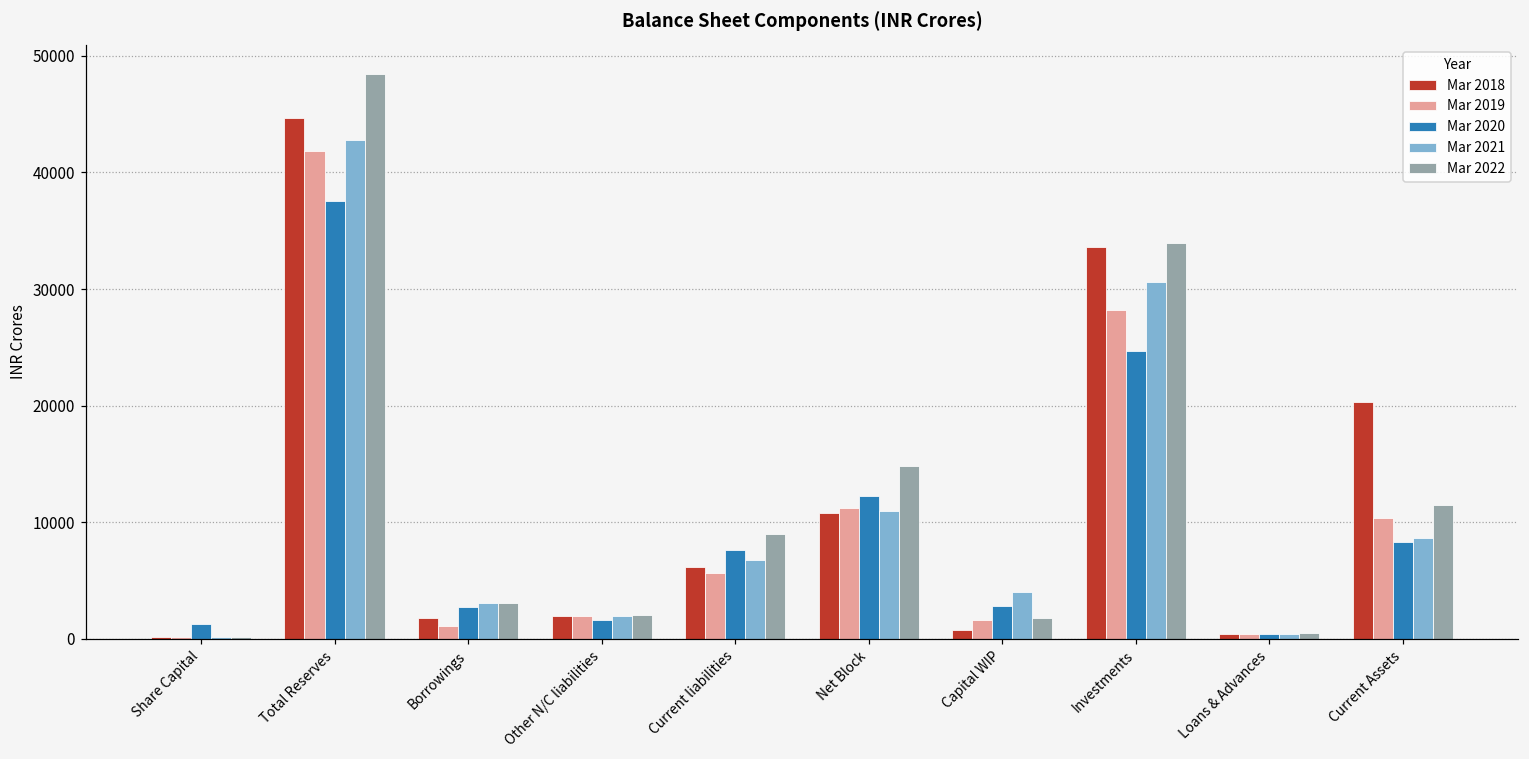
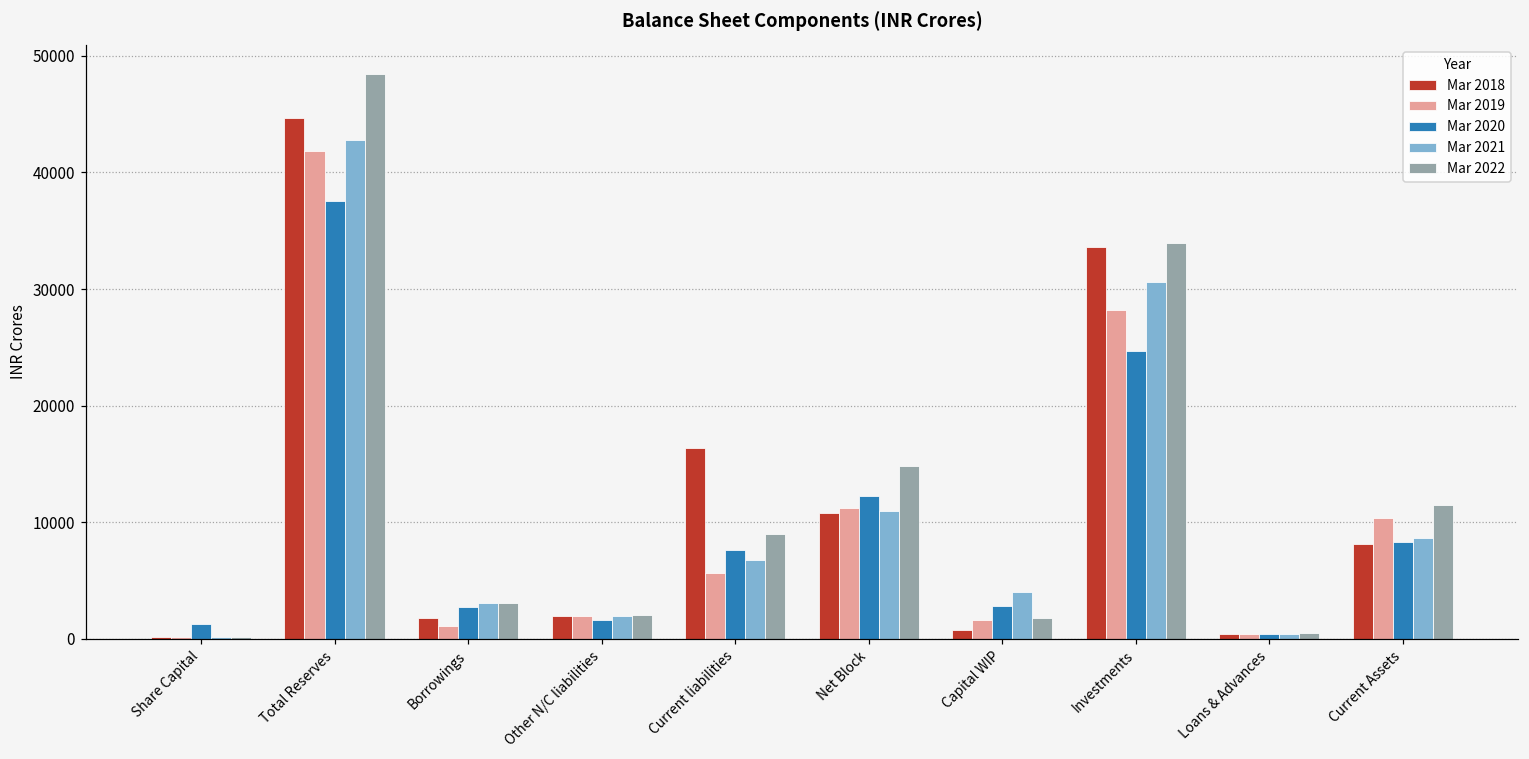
Mar 2018, Current liabilities: 6200 -> 16400
Mar 2018, Current Assets: 20300 -> 8100
